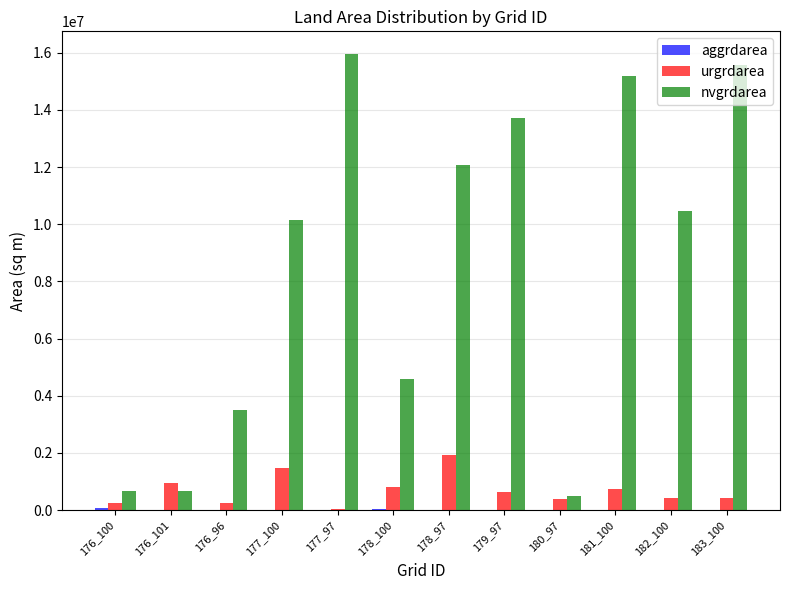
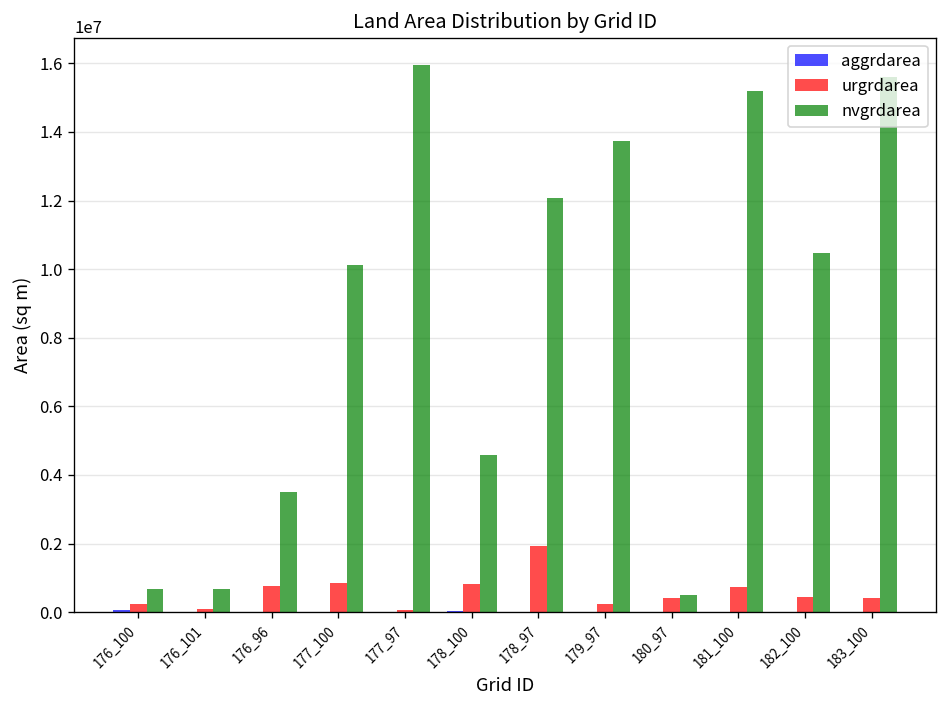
urgrdarea, 176_101: 1000000 -> 100000
urgrdarea, 176_96: 300000 -> 800000
urgrdarea, 177_100: 1500000 -> 900000
urgrdarea, 179_97: 600000 -> 200000
